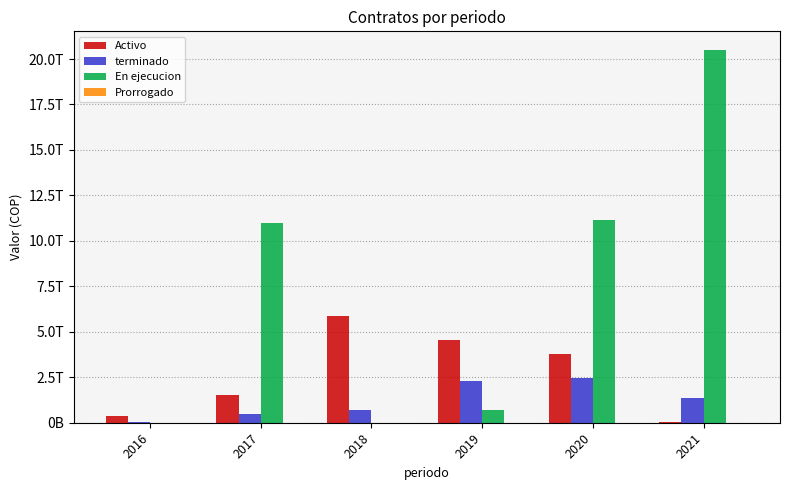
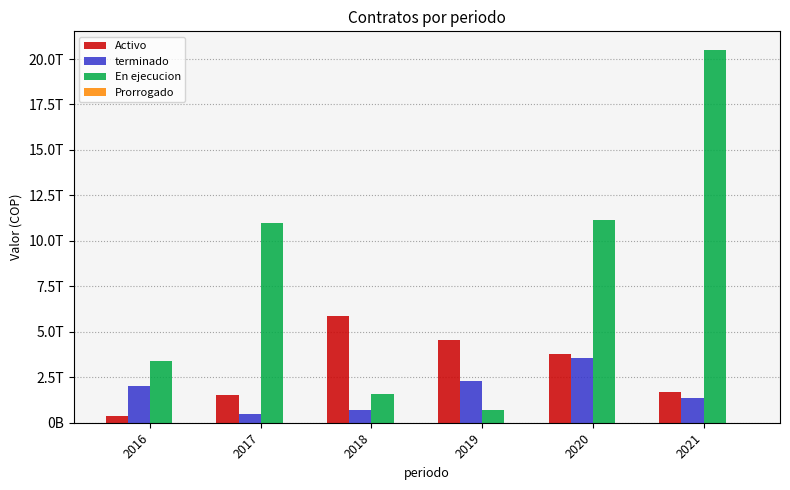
terminado, 2016: 0.0T -> 2.0T
En ejecucion, 2016: 0.0T -> 3.4T
En ejecucion, 2018: 0.0T -> 1.6T
terminado, 2020: 2.5T -> 3.6T
Activo, 2021: 0.0T -> 1.7T
